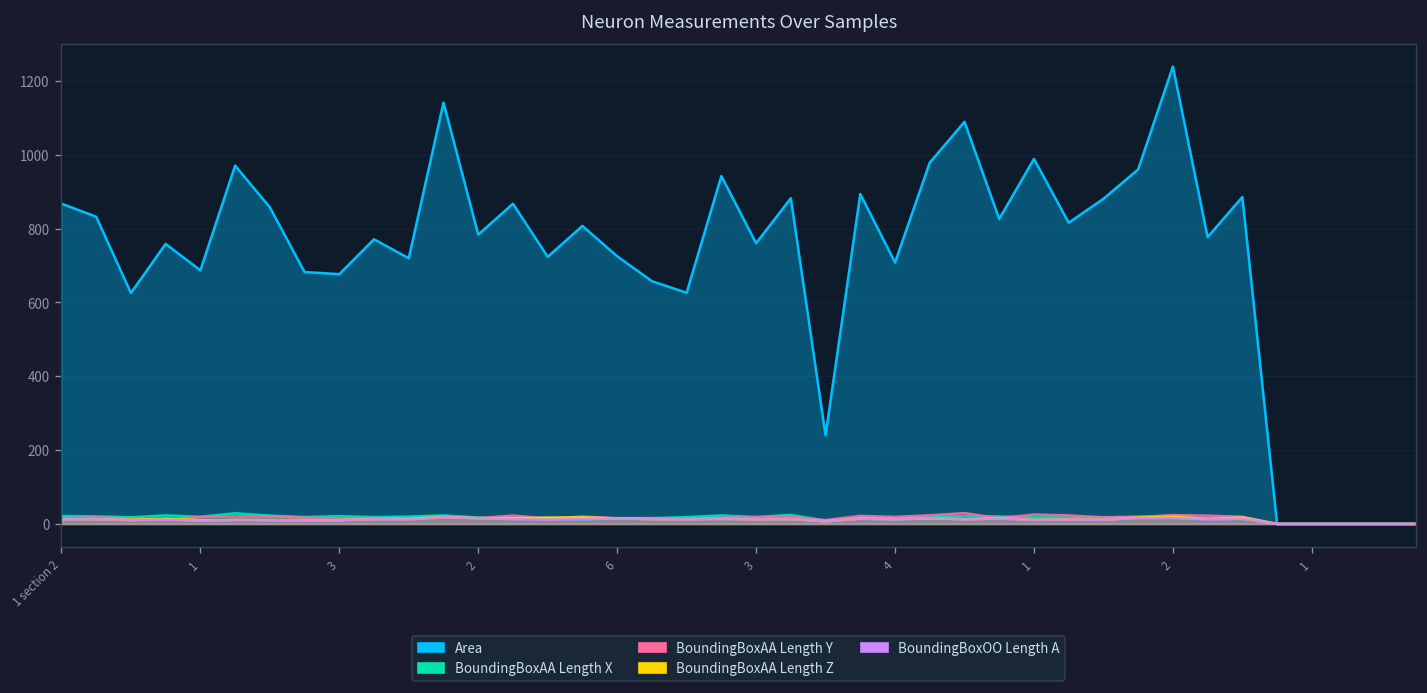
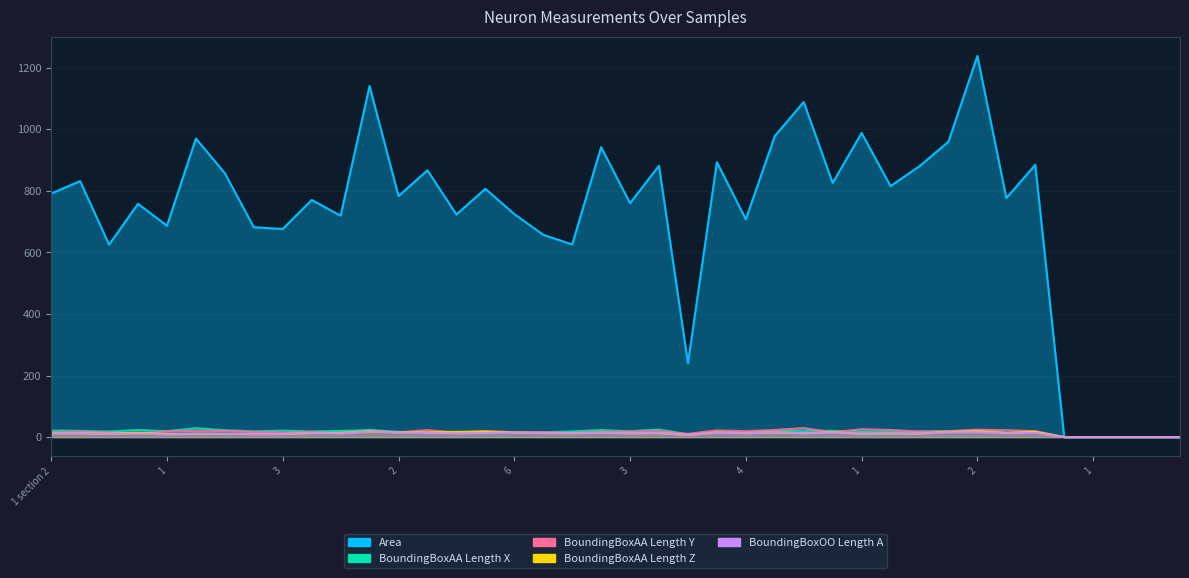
Area, 1 section 2: 870 -> 790
